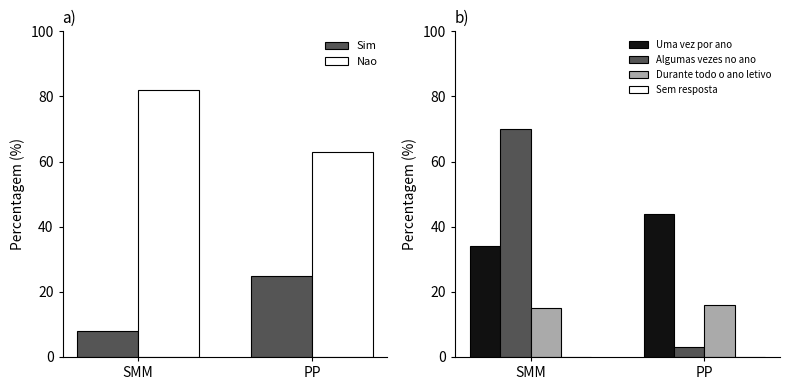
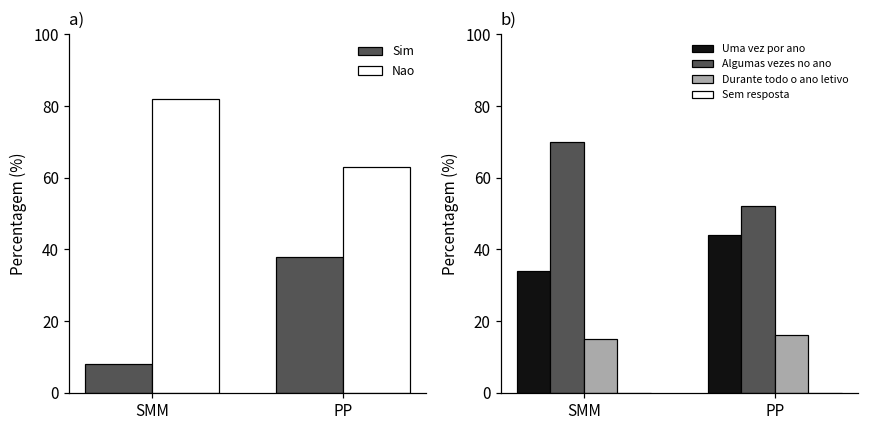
a), Sim, PP: 25 -> 38
b), Algumas vezes no ano, PP: 3 -> 52
